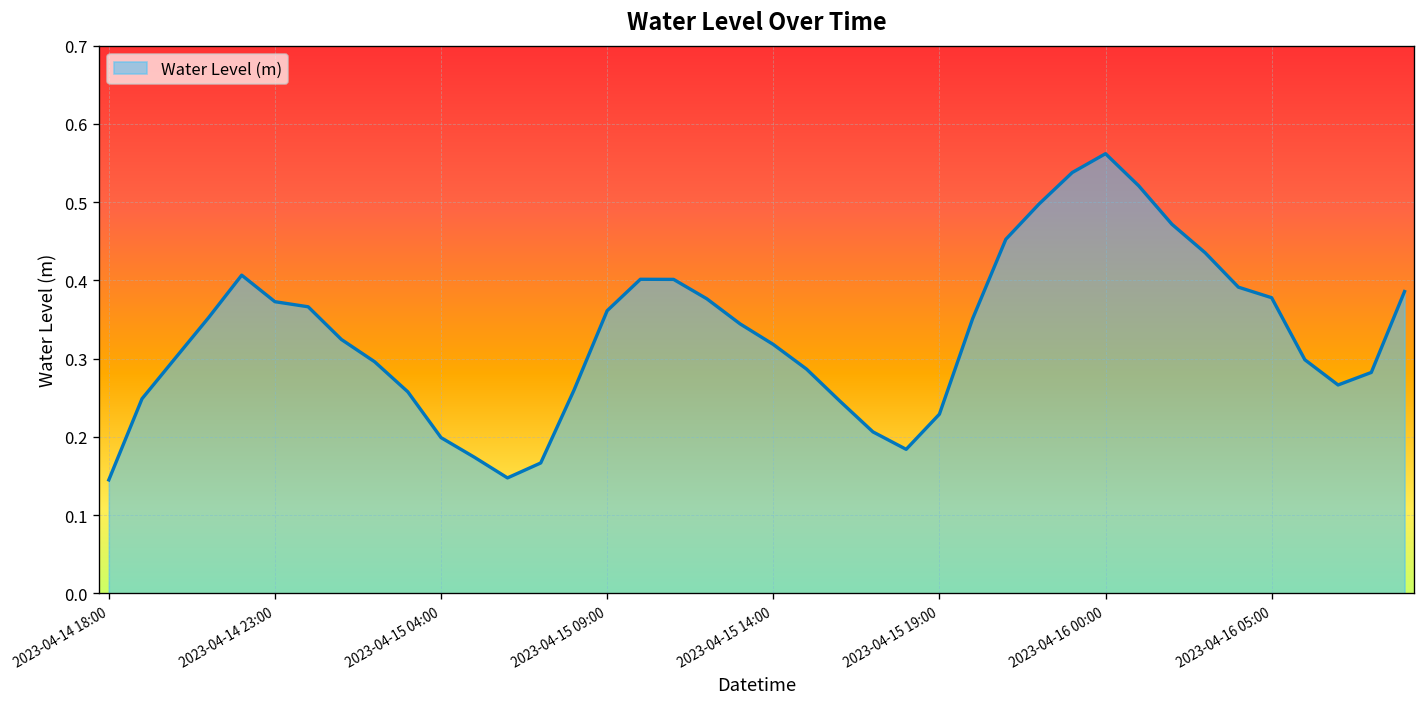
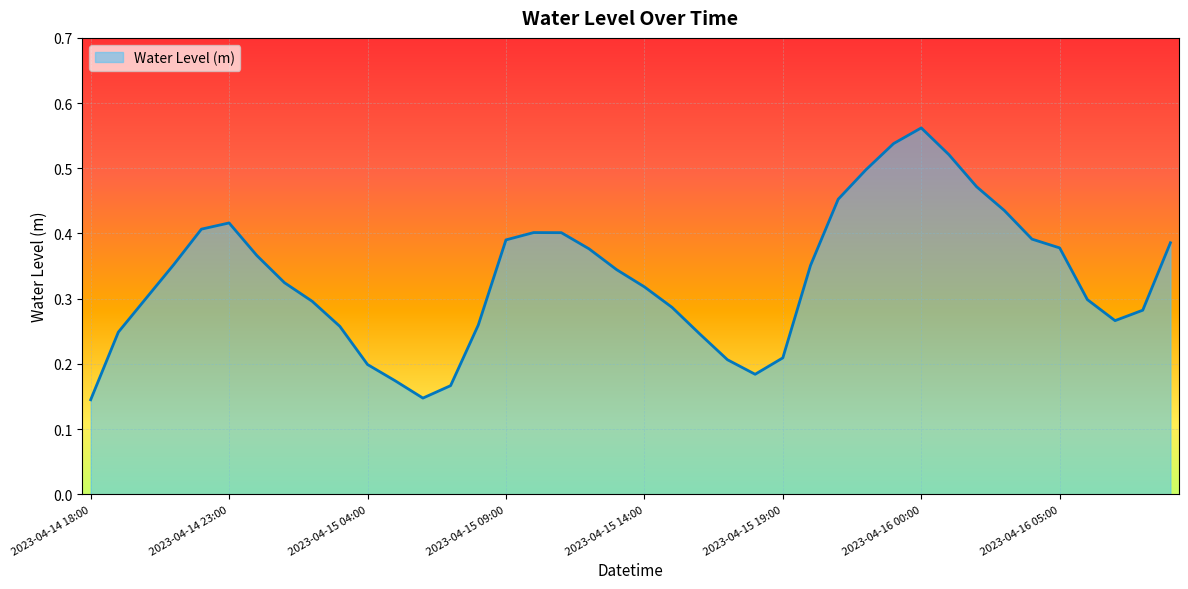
2023-04-14 23:00: 0.37 -> 0.42
2023-04-15 09:00: 0.36 -> 0.39
2023-04-15 19:00: 0.23 -> 0.21
